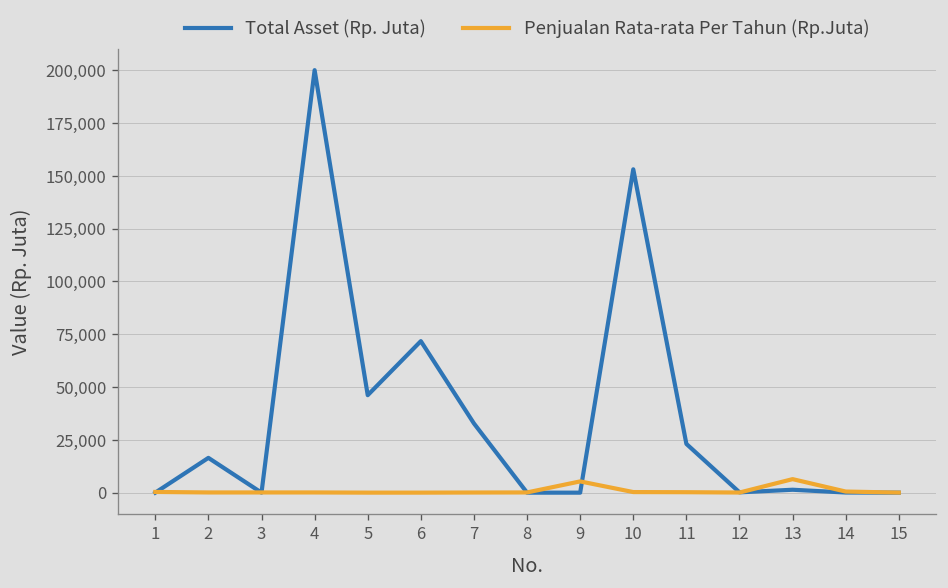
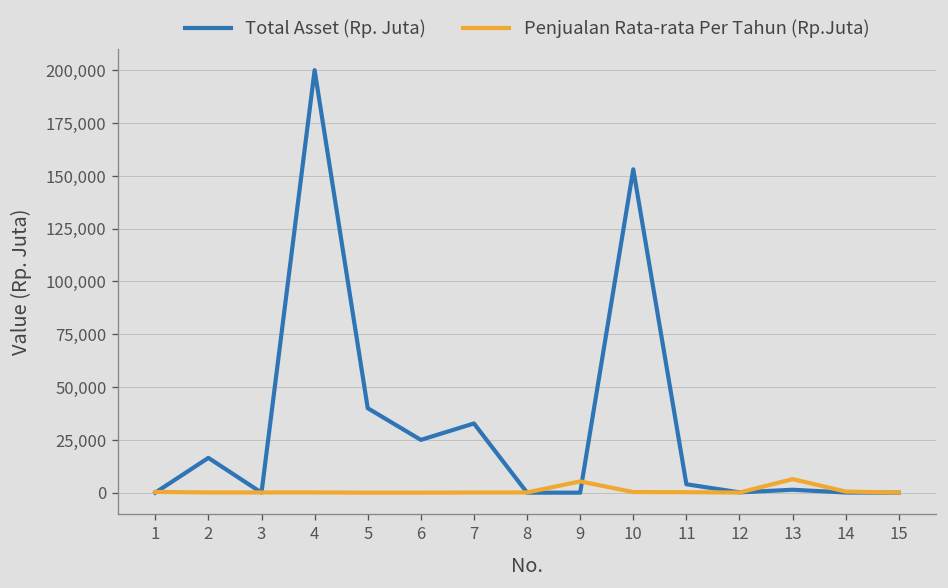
Total Asset (Rp. Juta), 5: 46,000 -> 40,000
Total Asset (Rp. Juta), 6: 72,000 -> 25,000
Total Asset (Rp. Juta), 11: 23,000 -> 4,000
